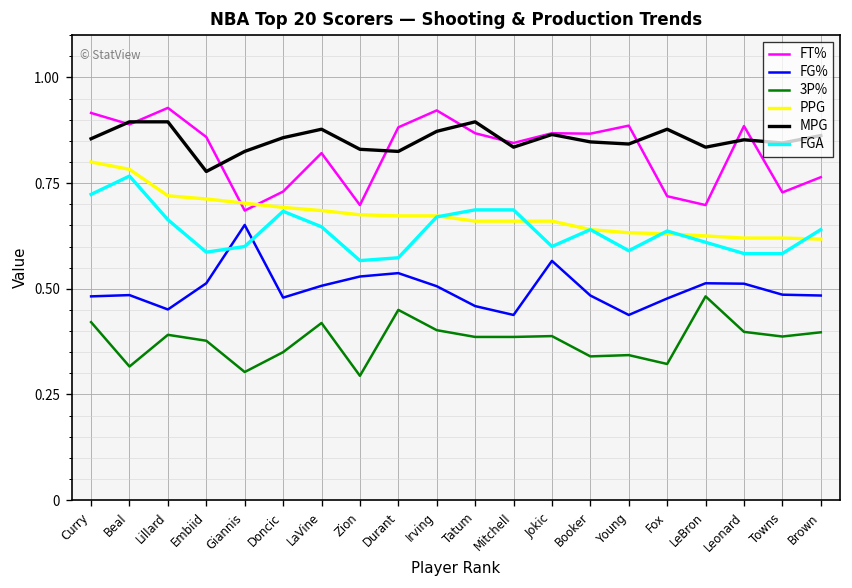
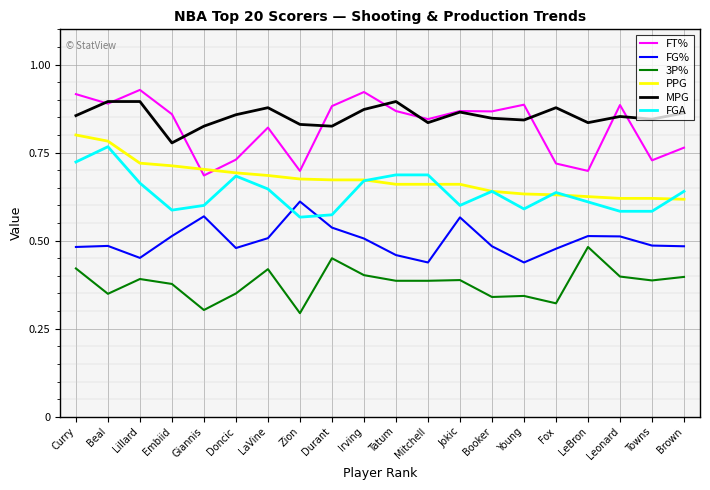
3P%, Beal: 0.32 -> 0.35
FG%, Giannis: 0.65 -> 0.57
FG%, Zion: 0.53 -> 0.61
